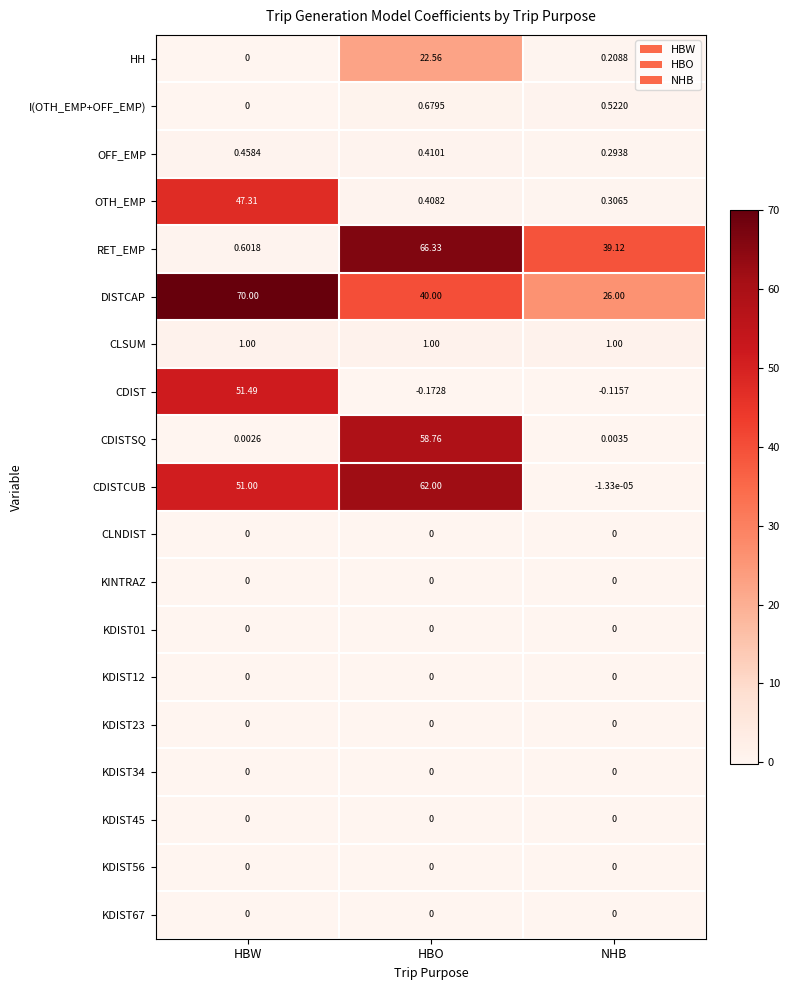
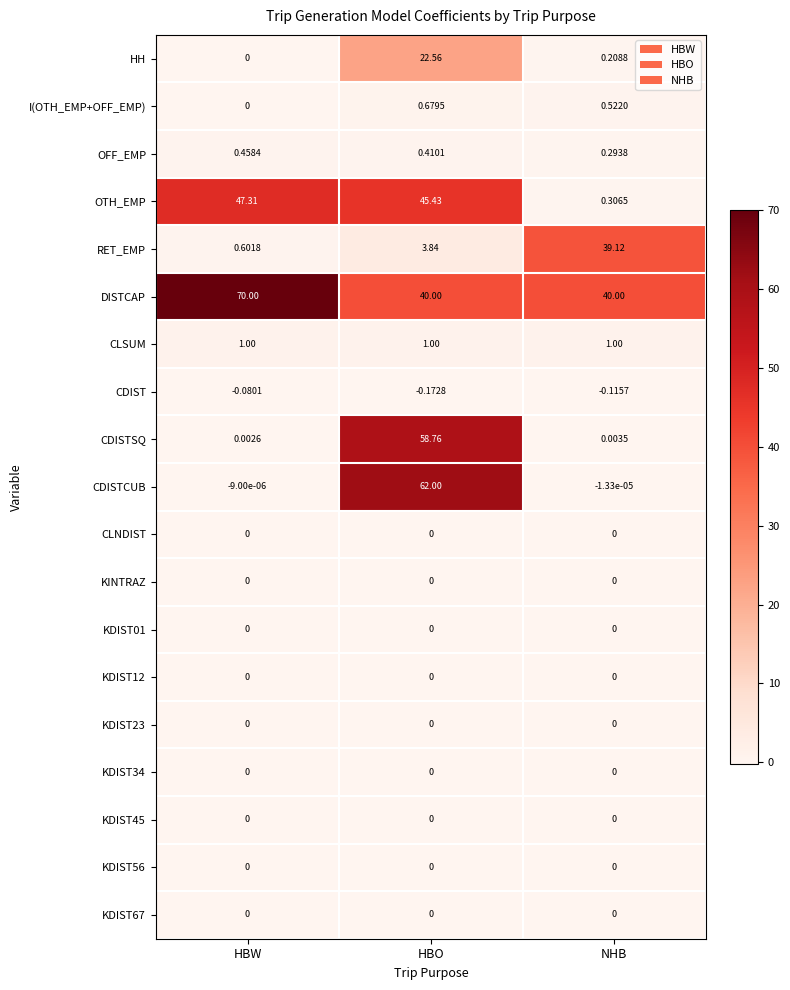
OTH_EMP, HBO: 0.4082 -> 45.43
RET_EMP, HBO: 66.33 -> 3.84
DISTCAP, NHB: 26.00 -> 40.00
CDIST, HBW: 51.49 -> -0.0801
CDISTCUB, HBW: 51.00 -> -9.00e-06
